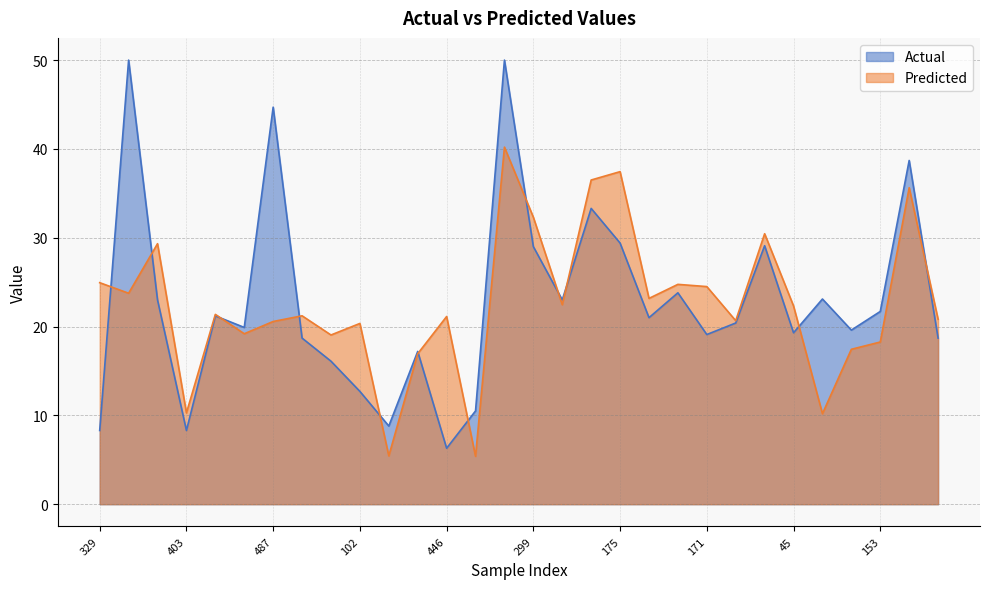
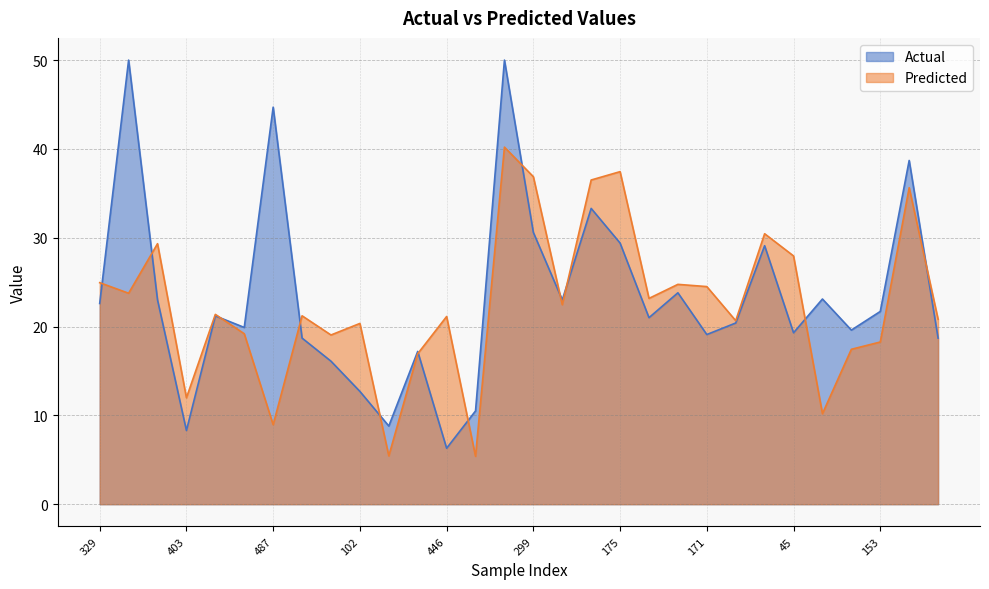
Actual, 329: 8 -> 23
Predicted, 403: 10 -> 12
Predicted, 487: 21 -> 9
Actual, 299: 29 -> 31
Predicted, 299: 32 -> 37
Predicted, 45: 22 -> 28
